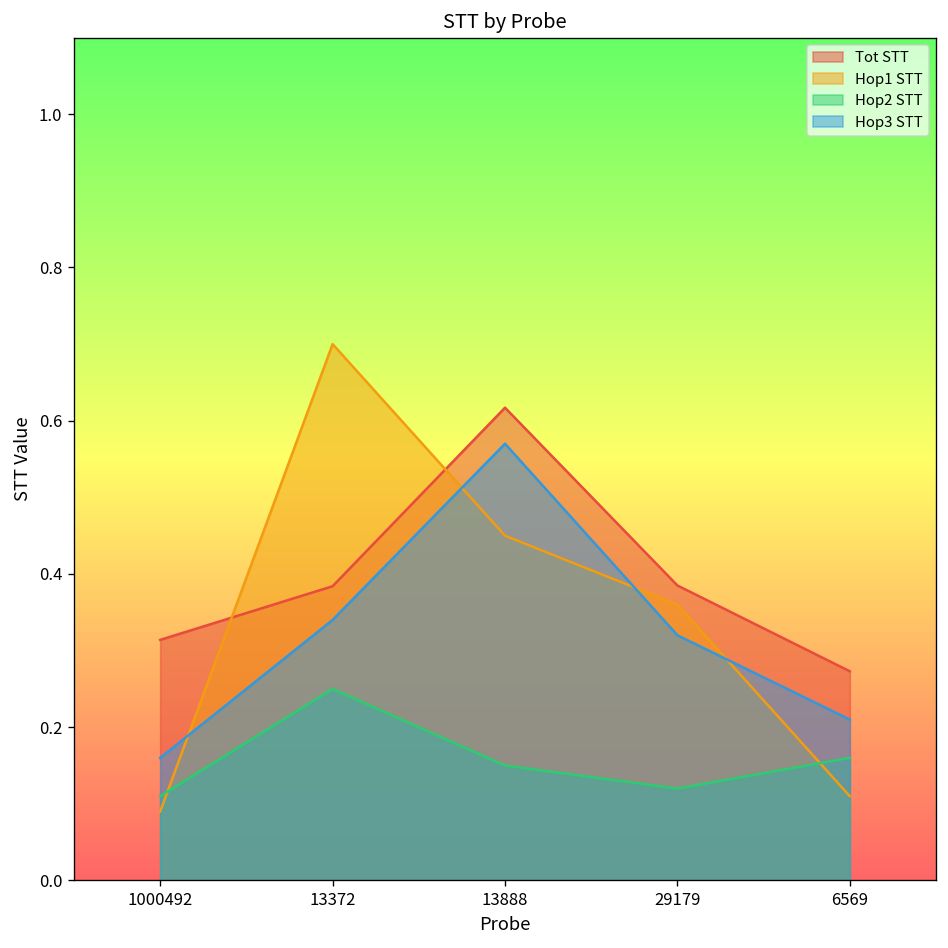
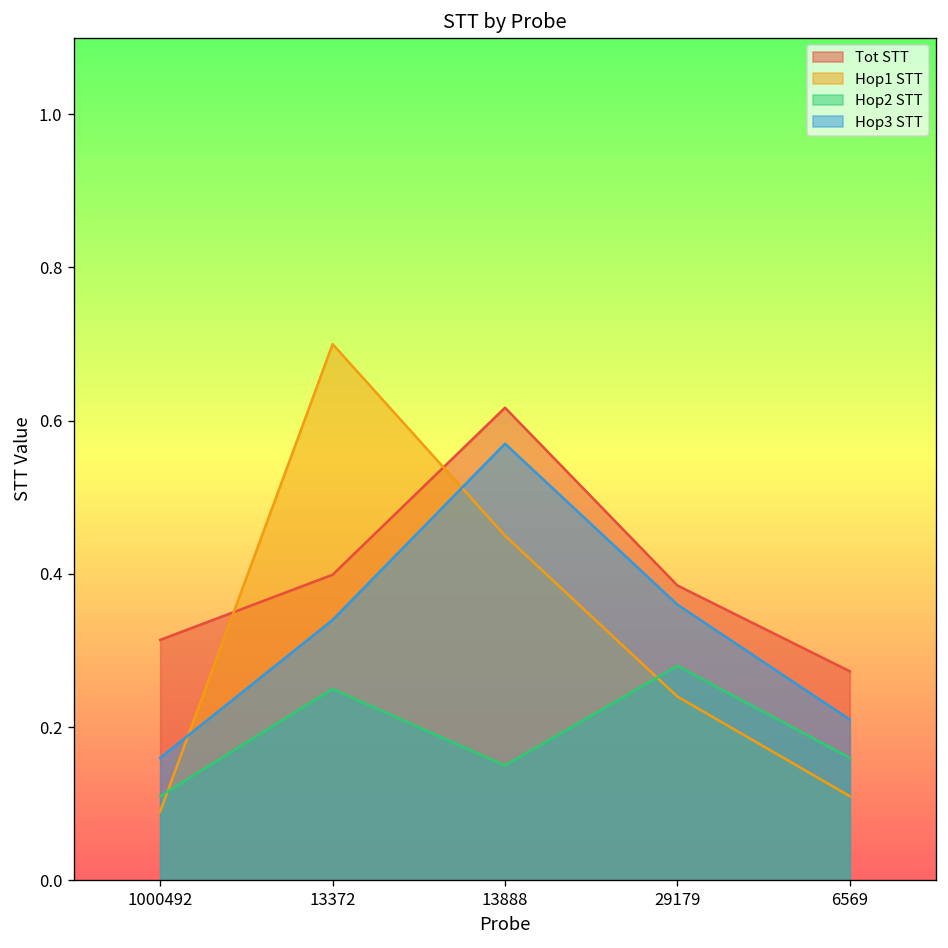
Tot STT, 13372: 0.38 -> 0.40
Hop1 STT, 29179: 0.36 -> 0.24
Hop2 STT, 29179: 0.12 -> 0.28
Hop3 STT, 29179: 0.32 -> 0.36
